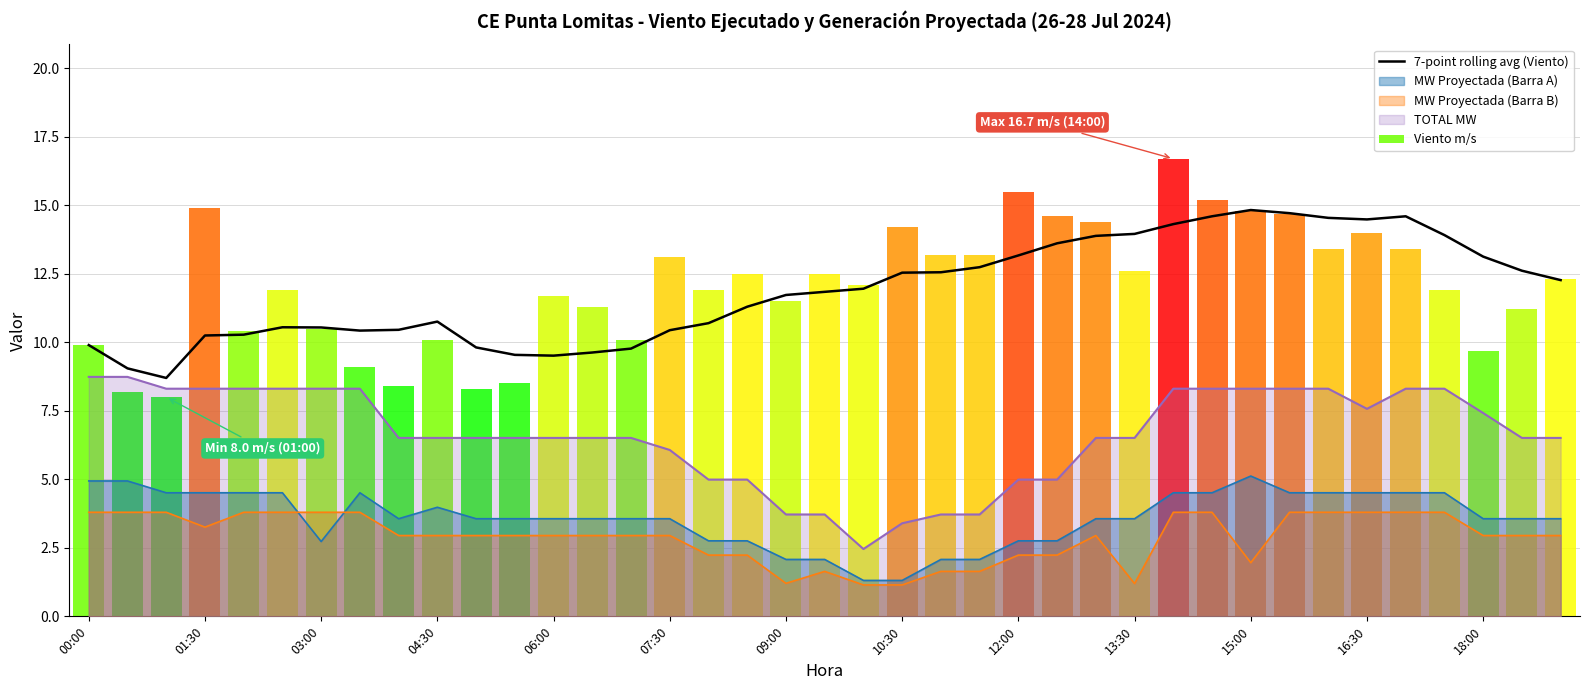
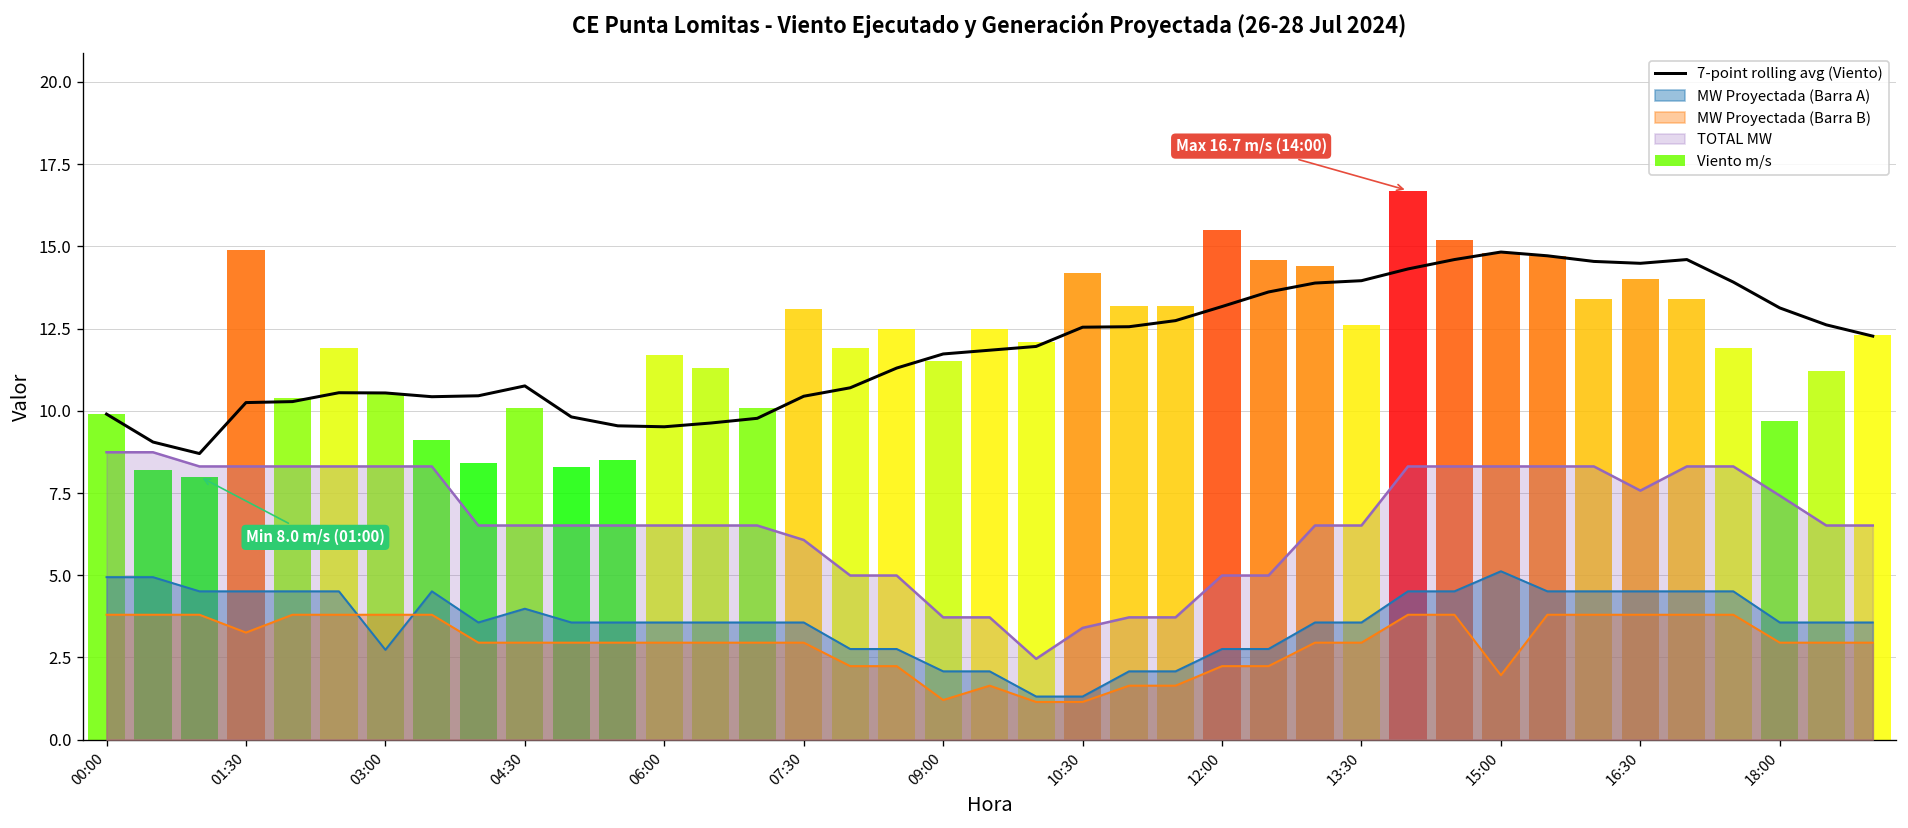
MW Proyectada (Barra B), 13:30: 1.2 -> 2.9
